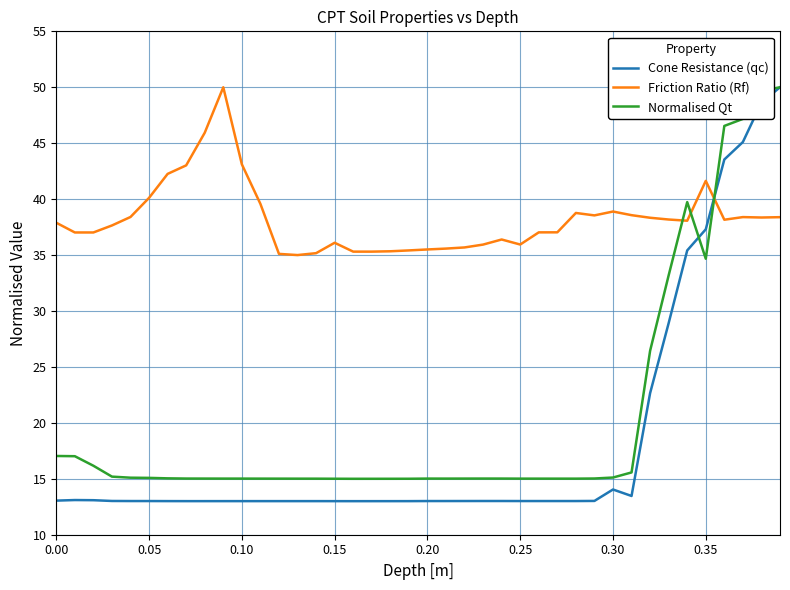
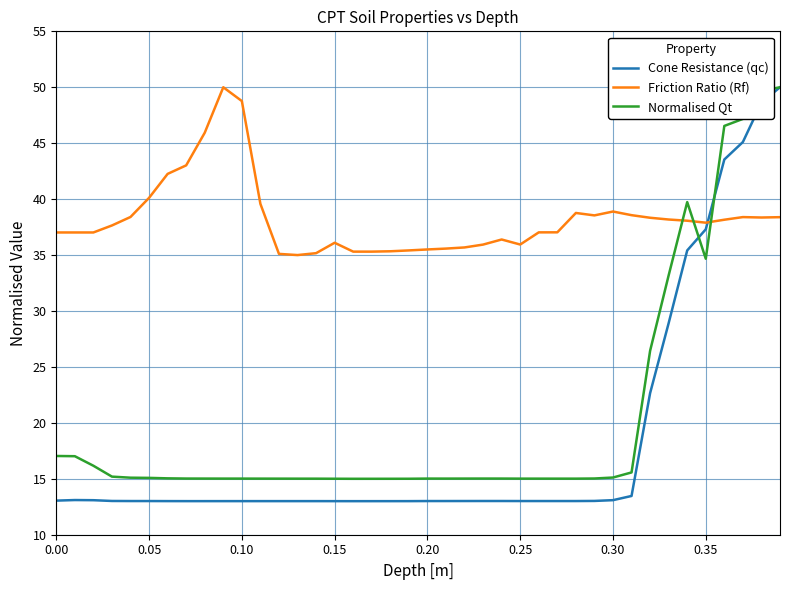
Friction Ratio (Rf), 0.00: 37.9 -> 37.0
Friction Ratio (Rf), 0.10: 43.1 -> 48.8
Cone Resistance (qc), 0.30: 14.0 -> 13.1
Friction Ratio (Rf), 0.35: 41.6 -> 37.9
